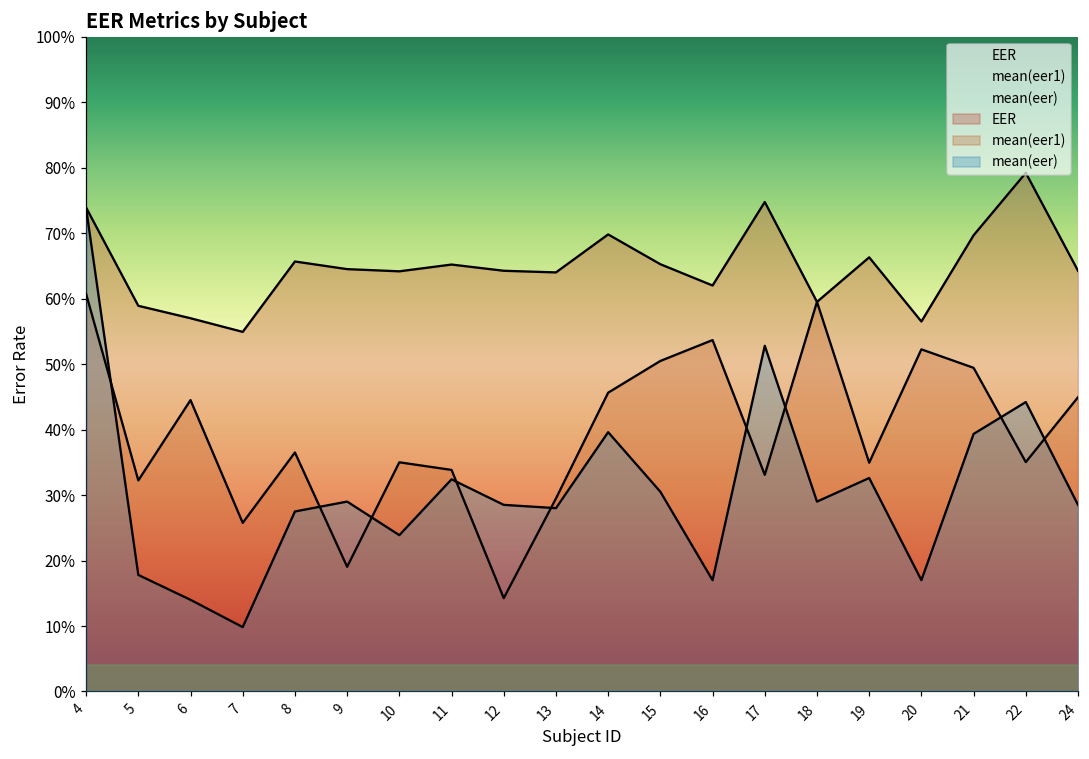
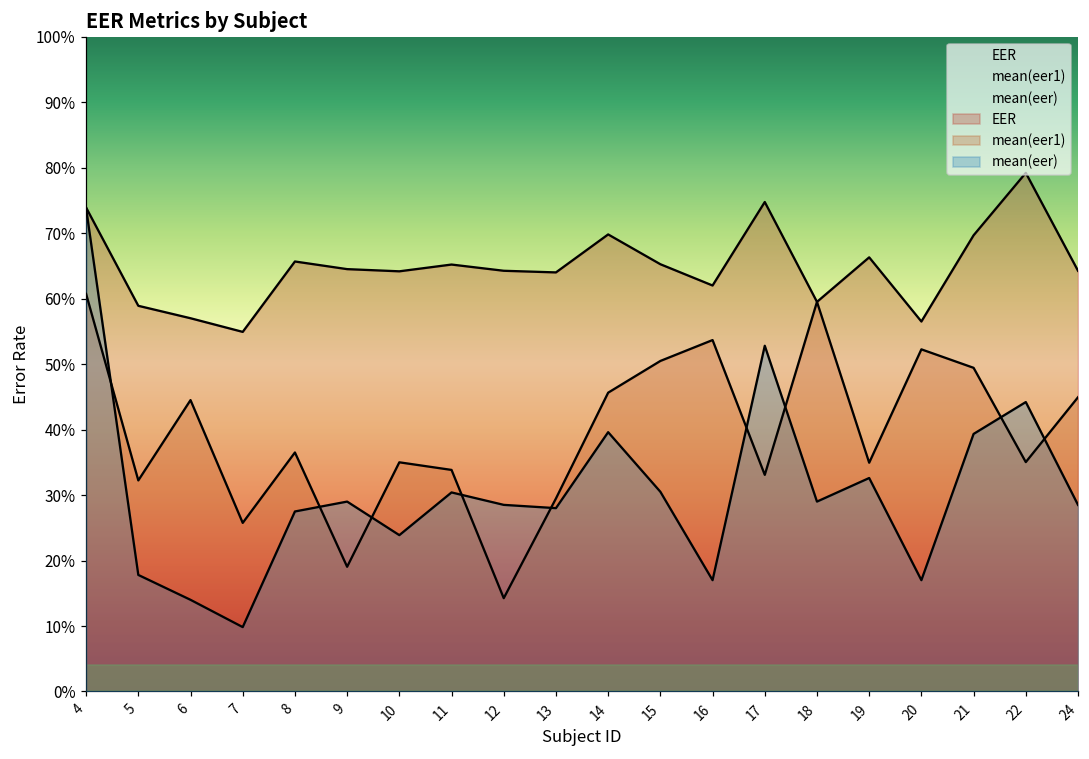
mean(eer), 11: 32% -> 30%
